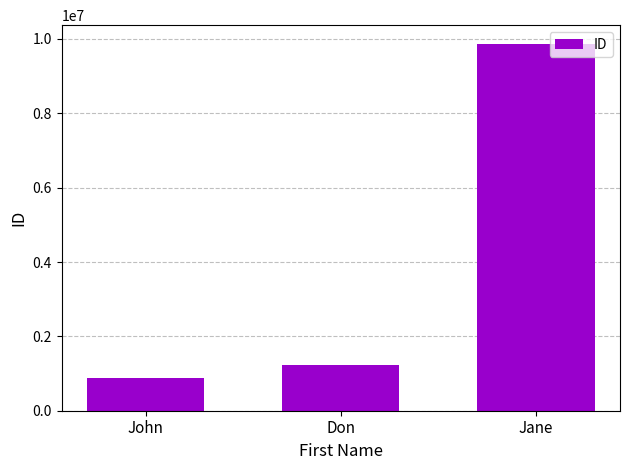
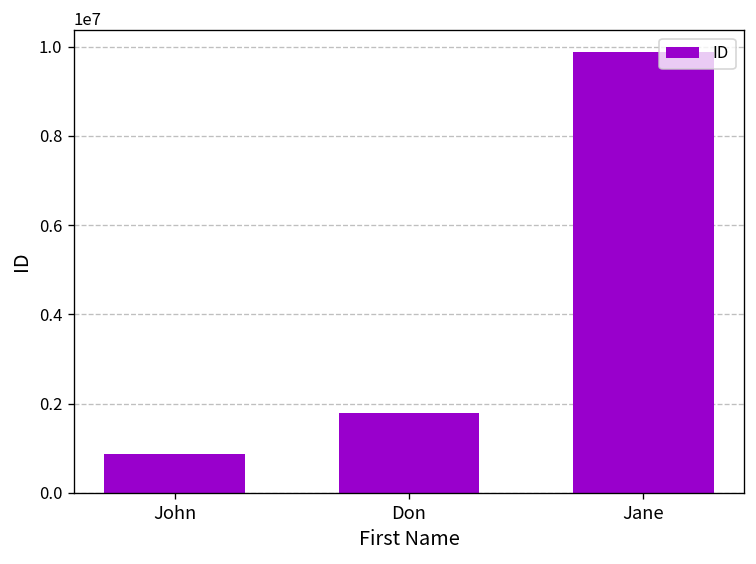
Don: 1200000 -> 1800000
